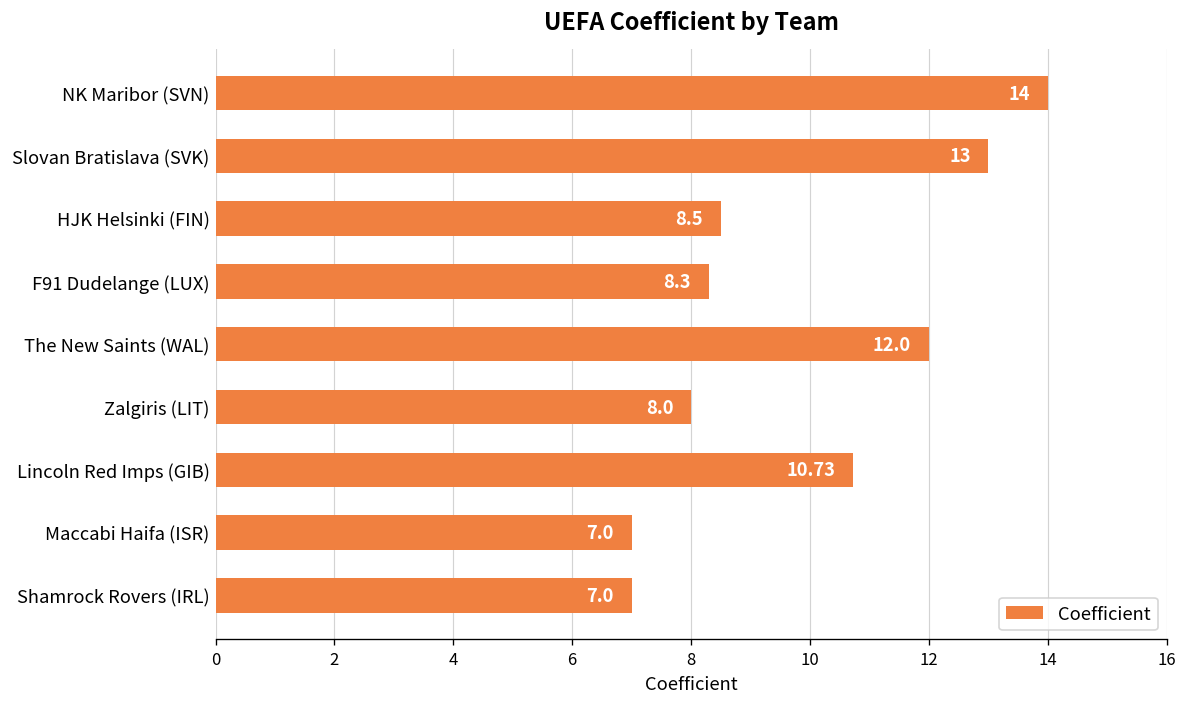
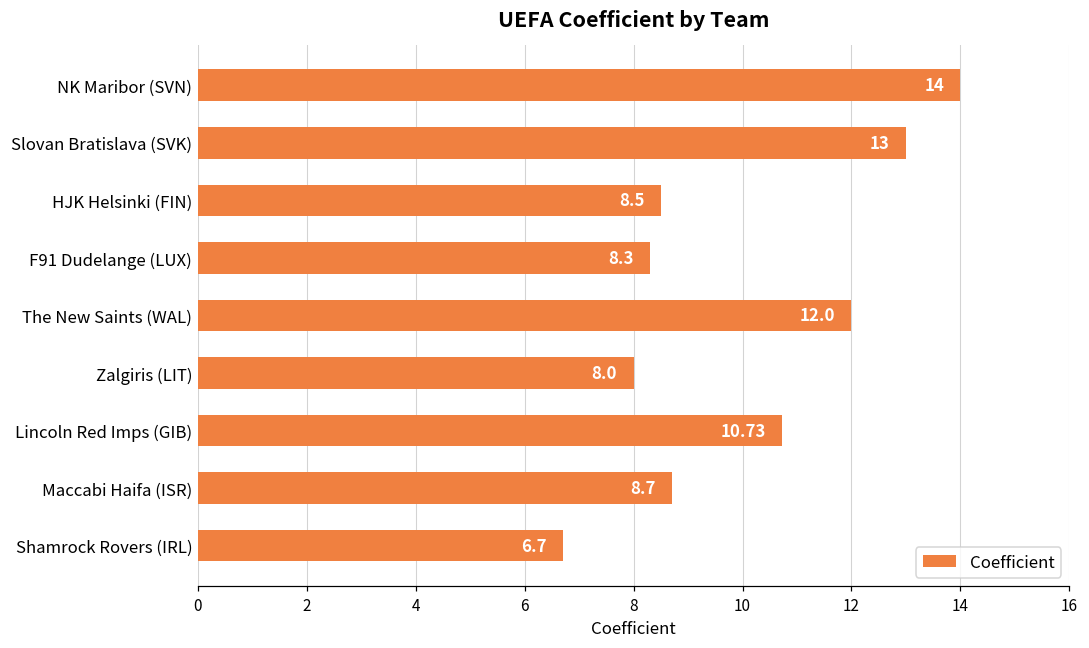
Maccabi Haifa (ISR): 7.0 -> 8.7
Shamrock Rovers (IRL): 7.0 -> 6.7
